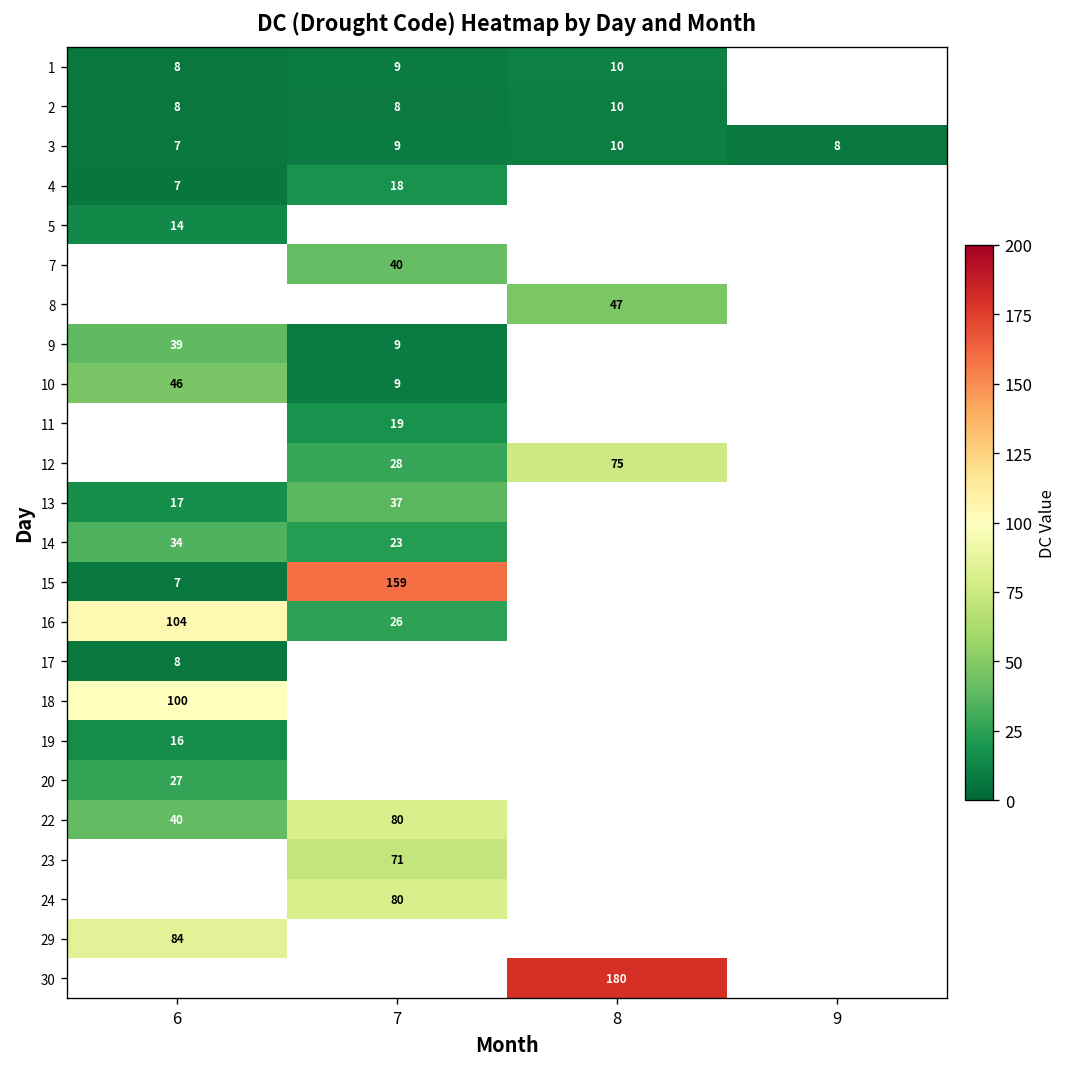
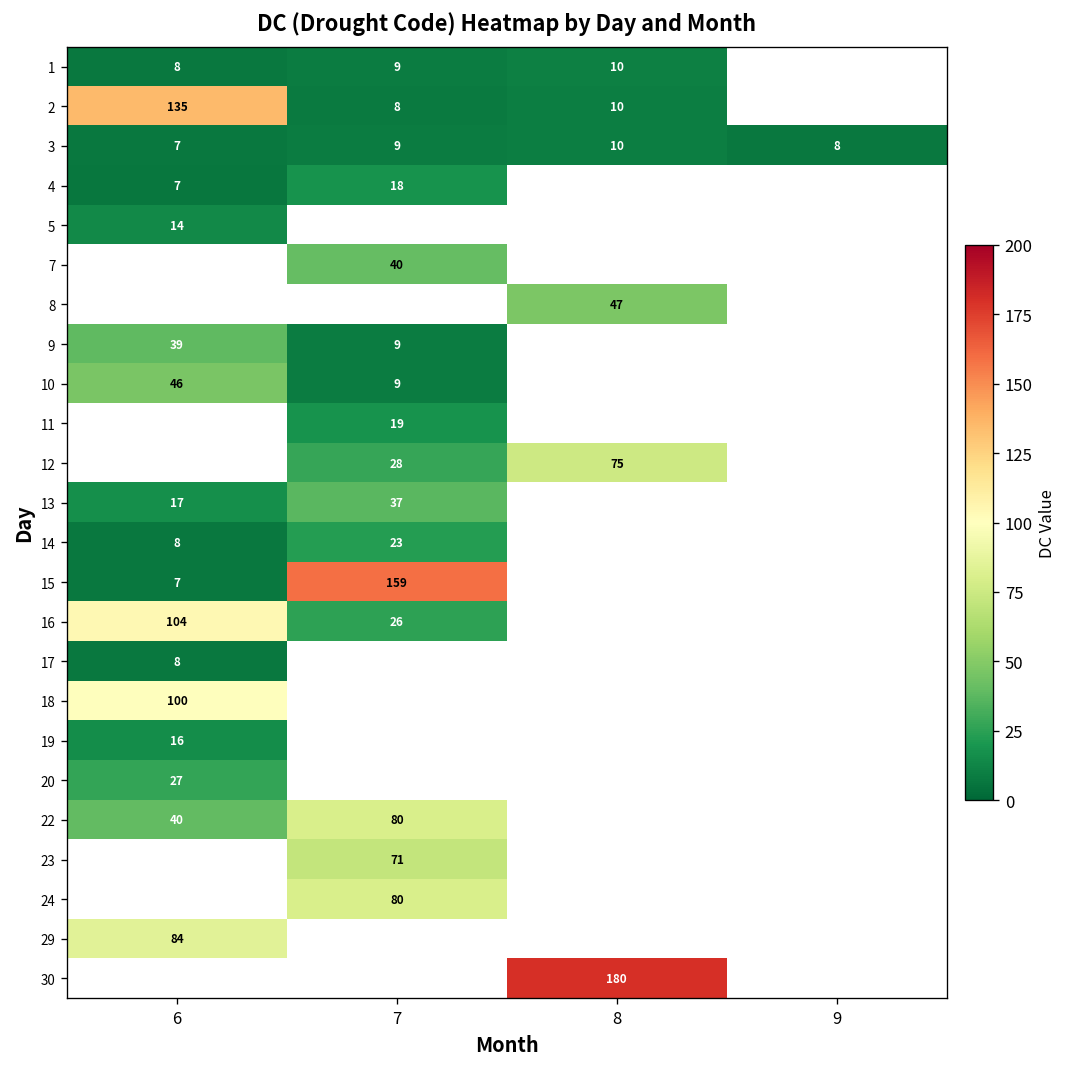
2, 6: 8 -> 135
14, 6: 34 -> 8
